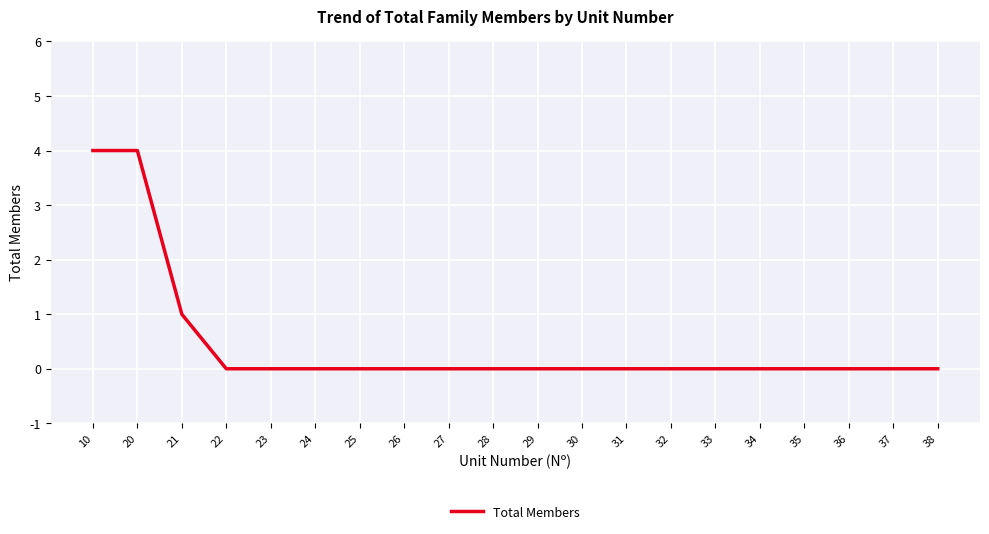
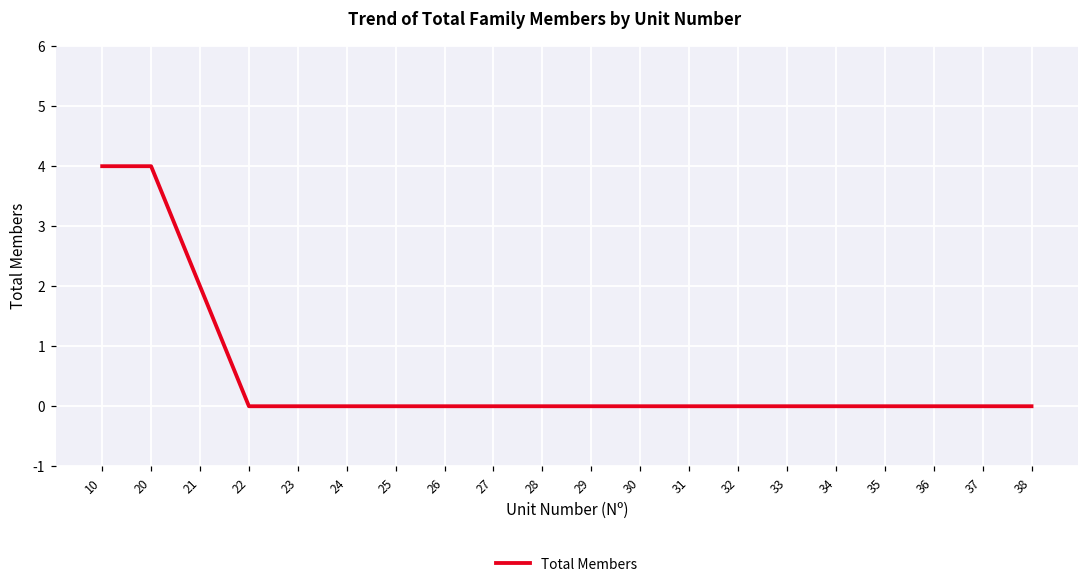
21: 1 -> 2
